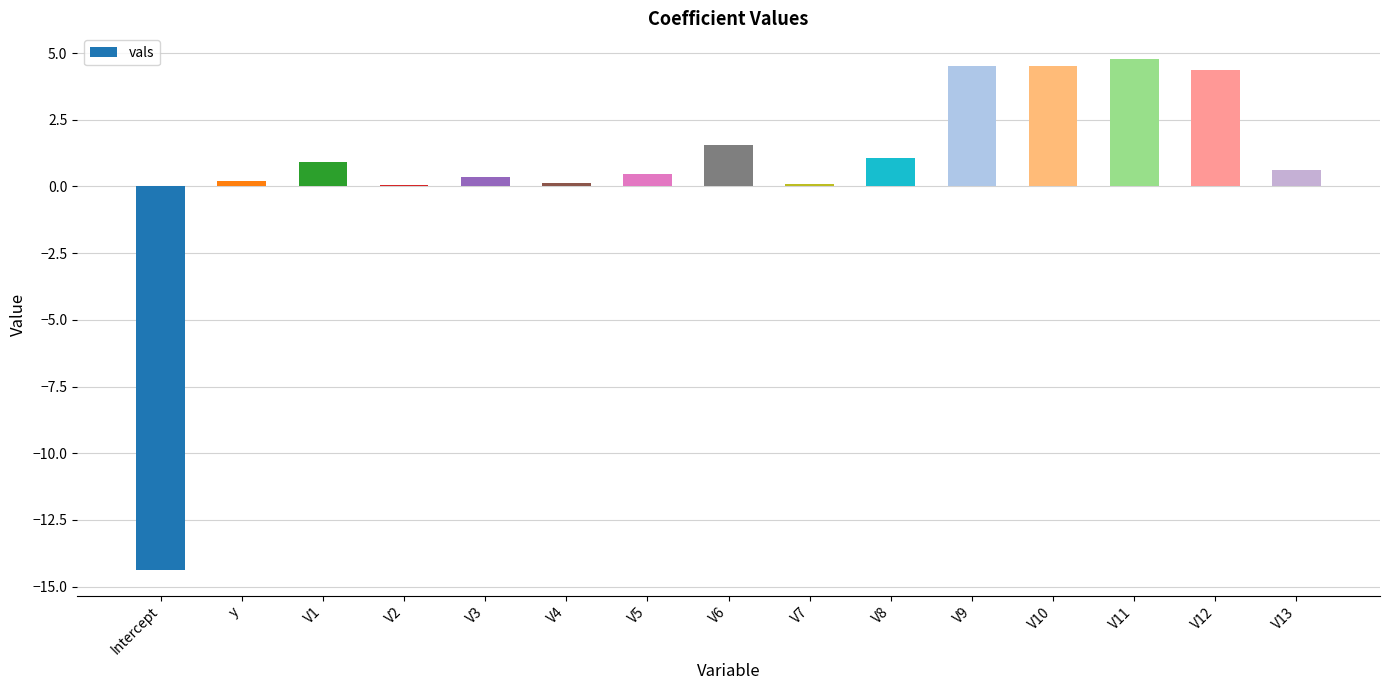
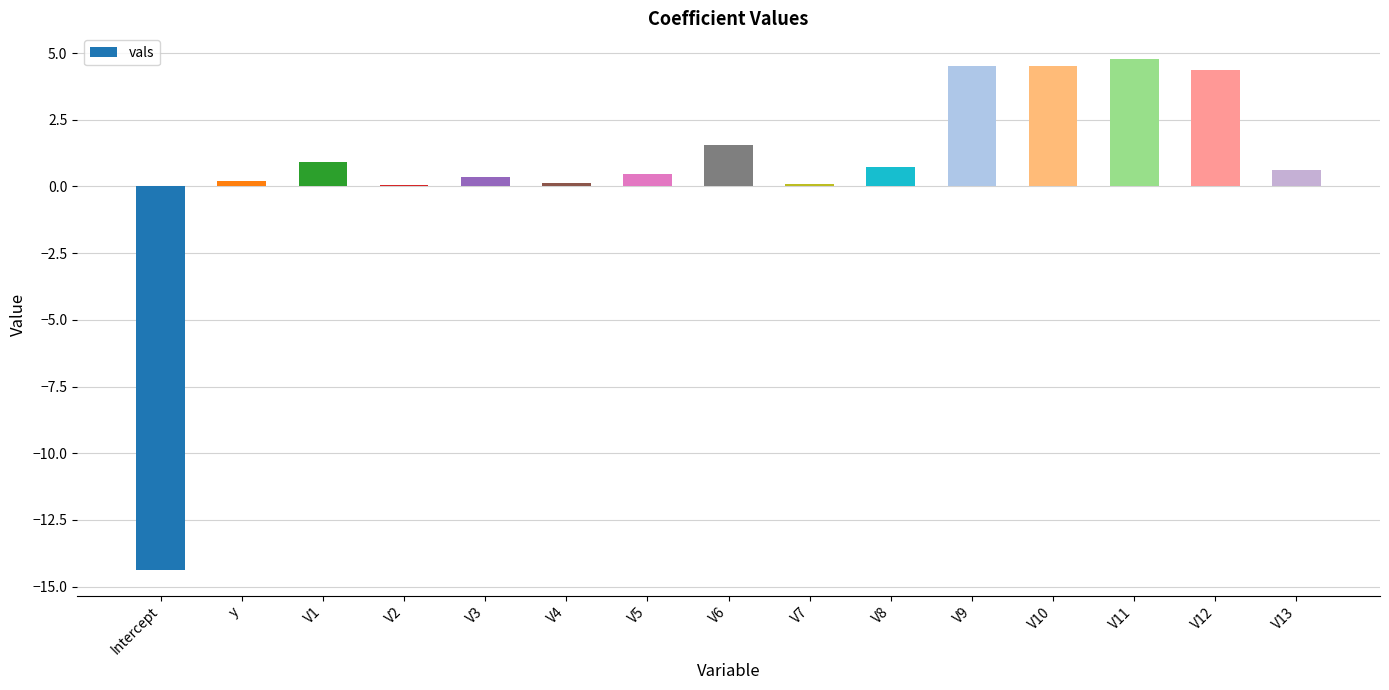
V8: 1.1 -> 0.7
